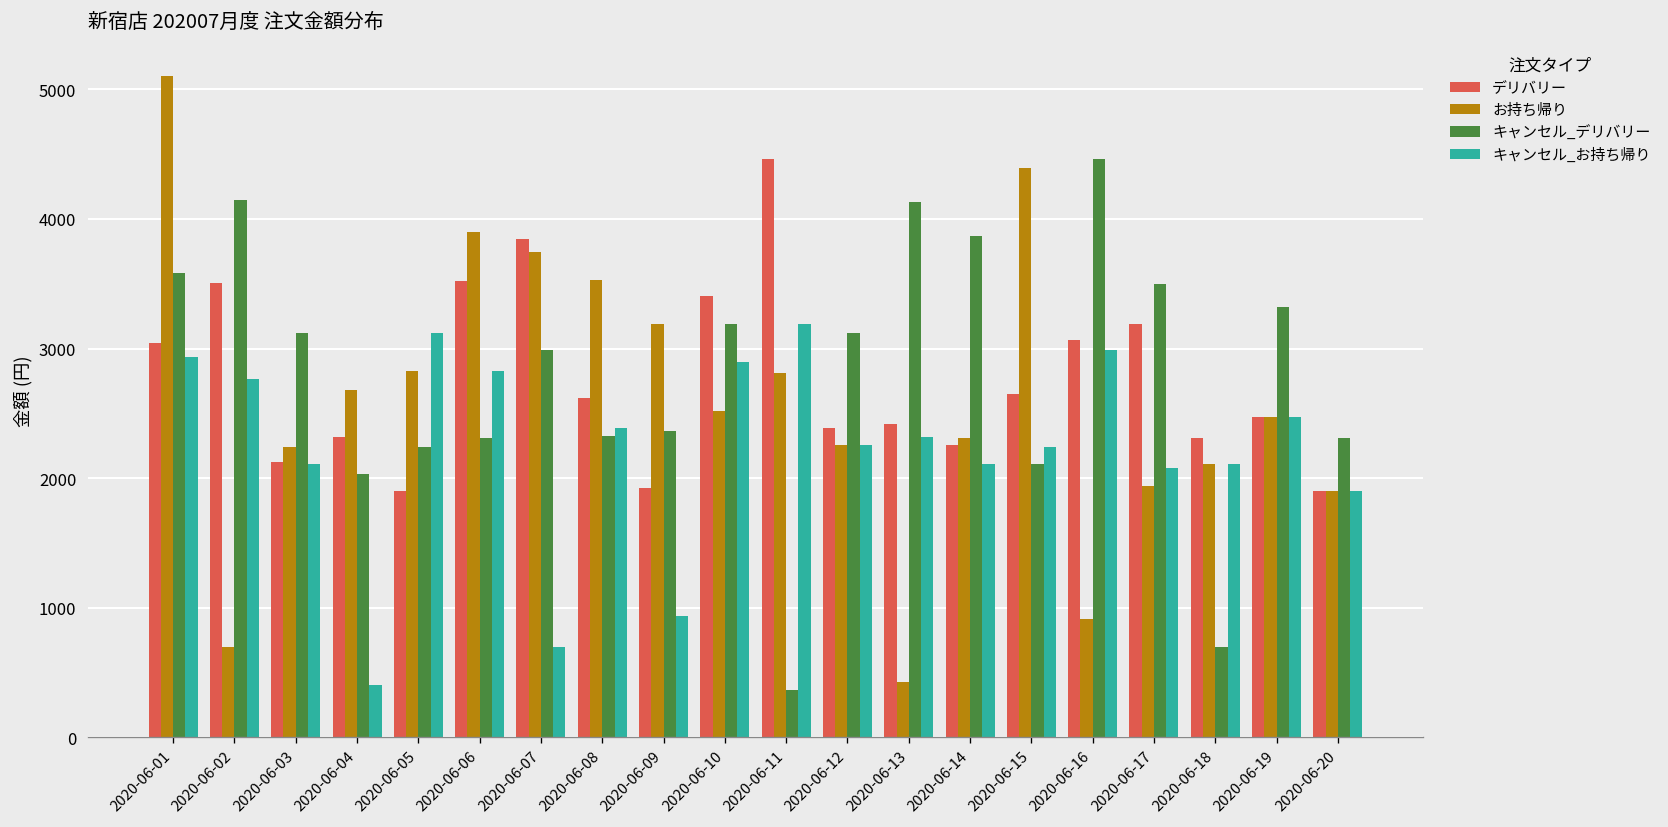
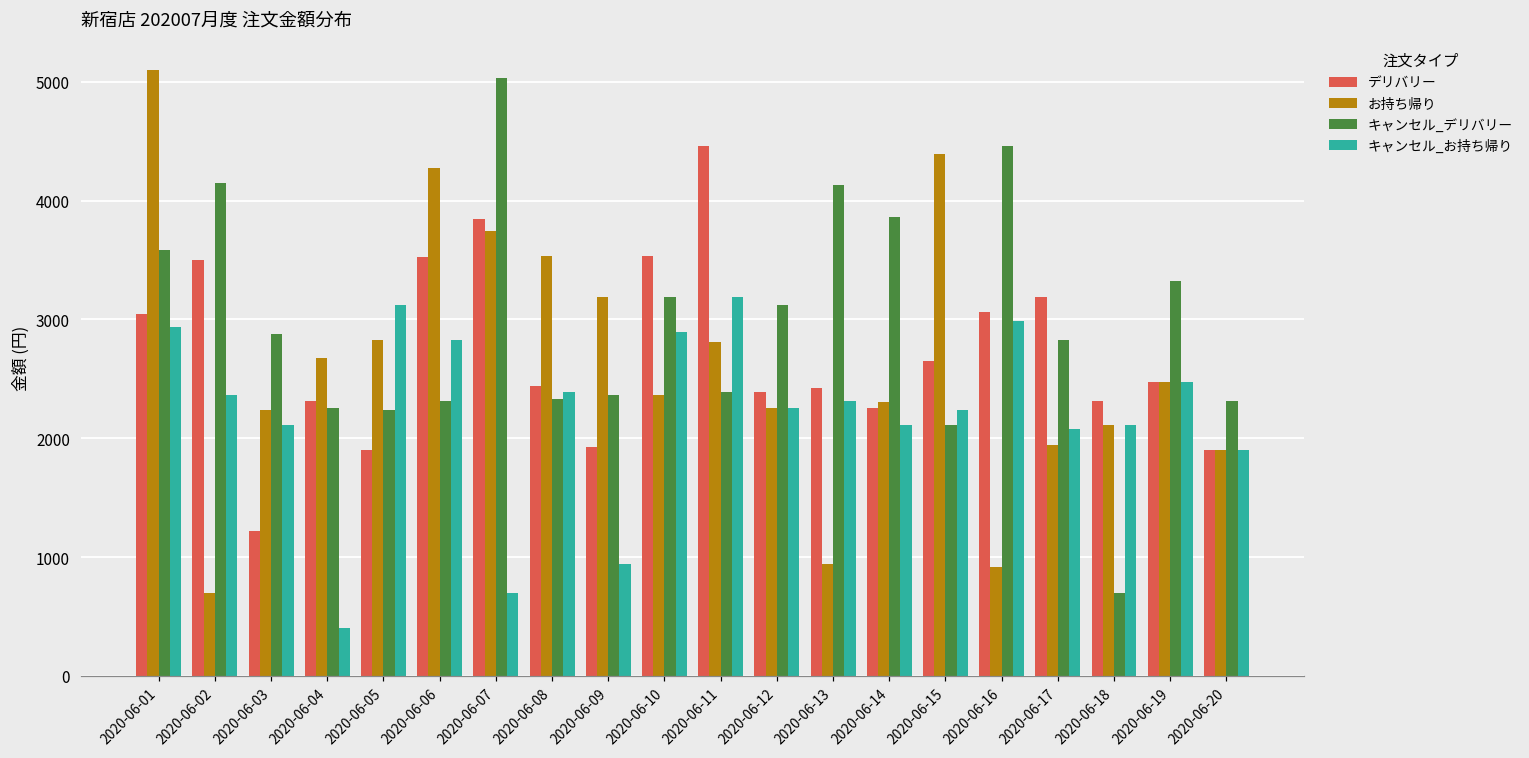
キャンセル_お持ち帰り, 2020-06-02: 2760 -> 2360
デリバリー, 2020-06-03: 2120 -> 1220
キャンセル_デリバリー, 2020-06-03: 3120 -> 2870
キャンセル_デリバリー, 2020-06-04: 2030 -> 2250
お持ち帰り, 2020-06-06: 3900 -> 4280
キャンセル_デリバリー, 2020-06-07: 2990 -> 5030
デリバリー, 2020-06-08: 2620 -> 2440
デリバリー, 2020-06-10: 3410 -> 3530
お持ち帰り, 2020-06-10: 2520 -> 2360
キャンセル_デリバリー, 2020-06-11: 370 -> 2390
お持ち帰り, 2020-06-13: 420 -> 940
キャンセル_デリバリー, 2020-06-17: 3500 -> 2830
